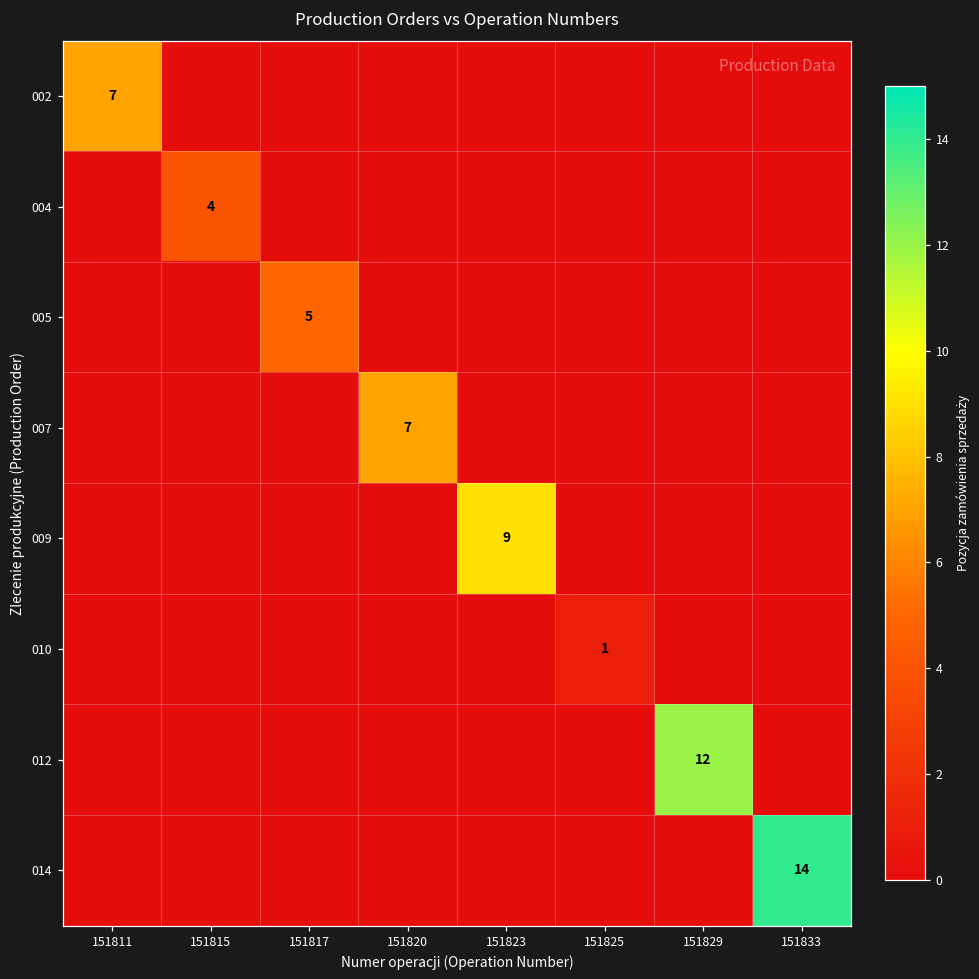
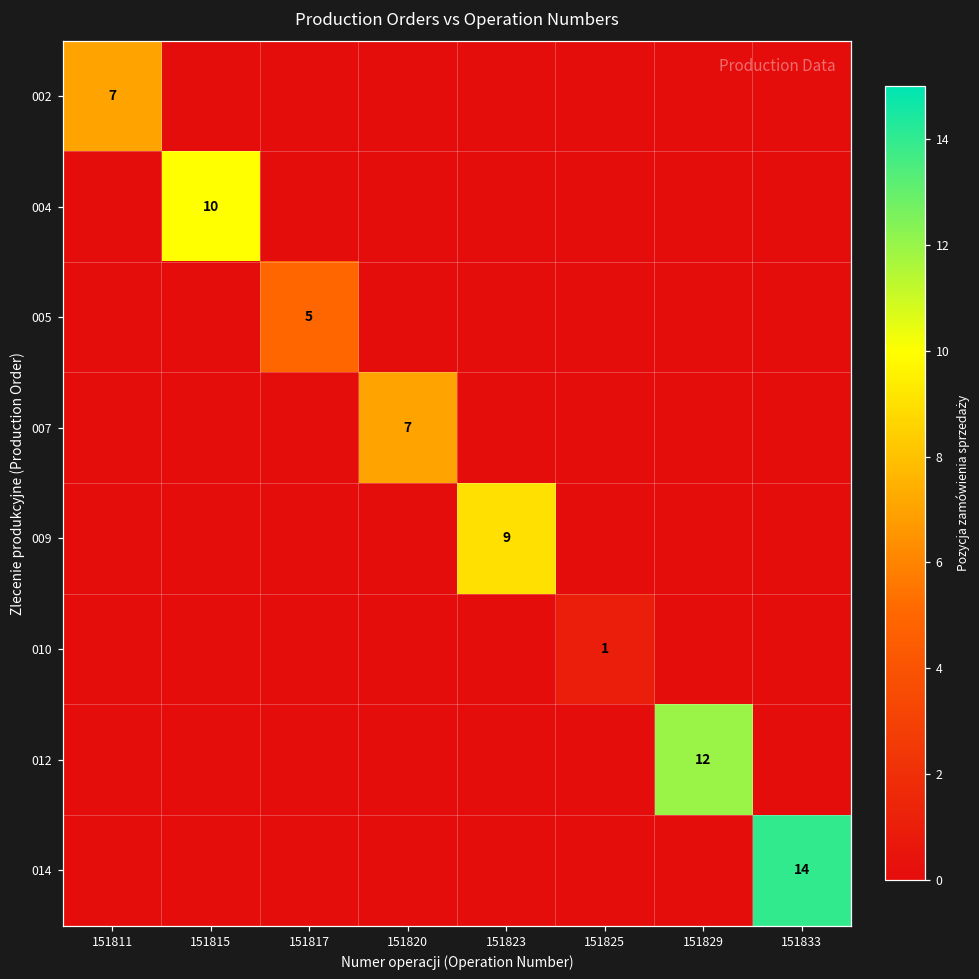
004, 151815: 4 -> 10
